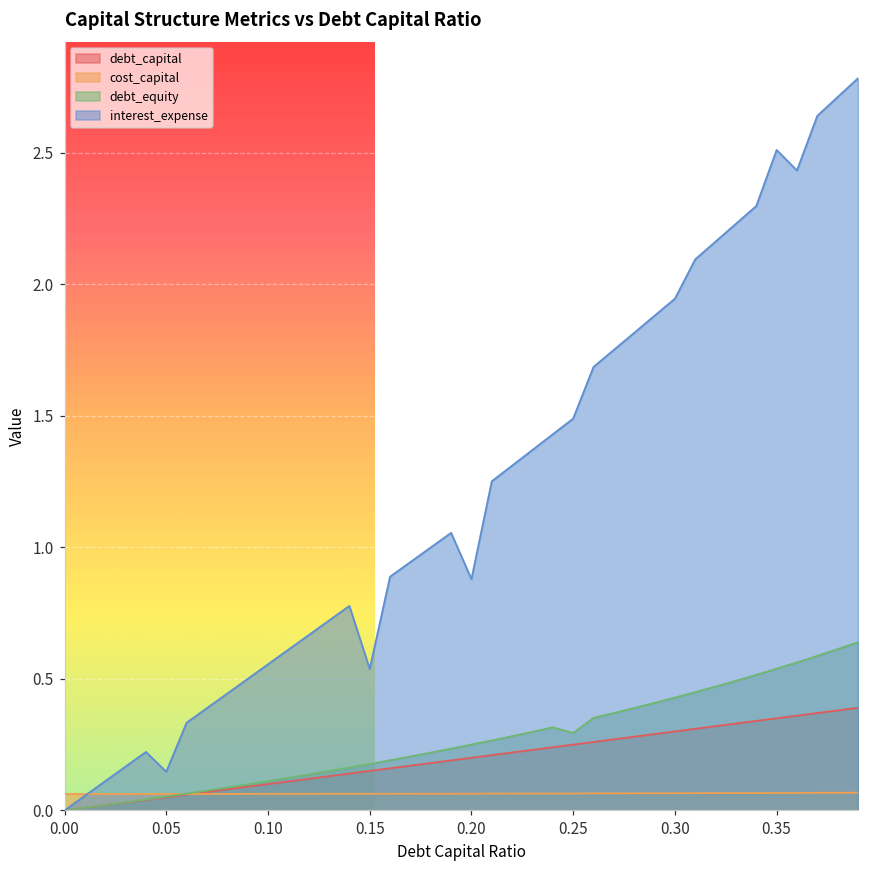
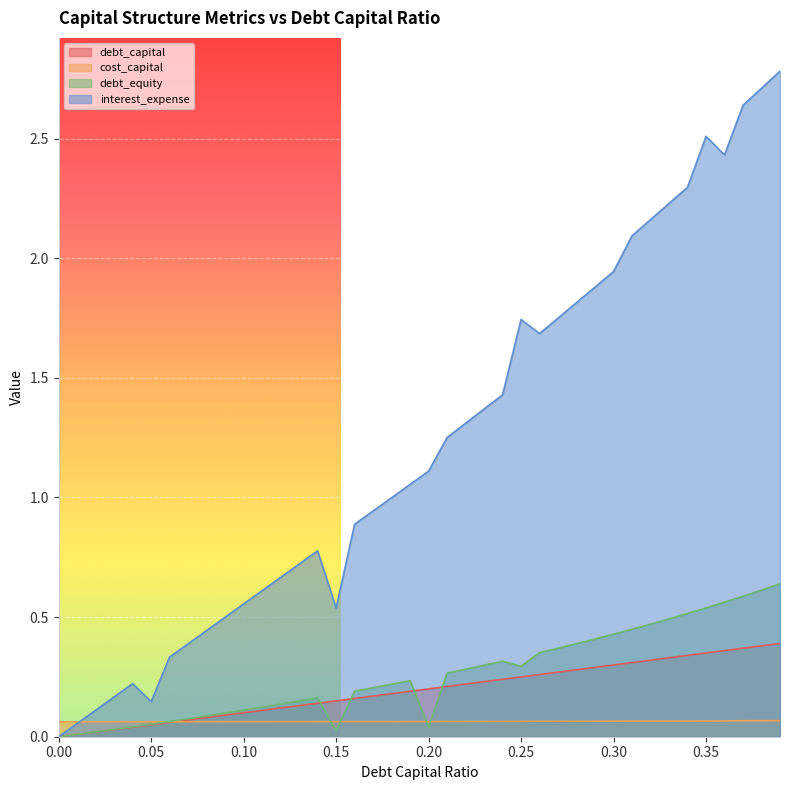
debt_equity, 0.15: 0.18 -> 0.02
debt_equity, 0.20: 0.25 -> 0.04
interest_expense, 0.20: 0.88 -> 1.11
interest_expense, 0.25: 1.49 -> 1.74
